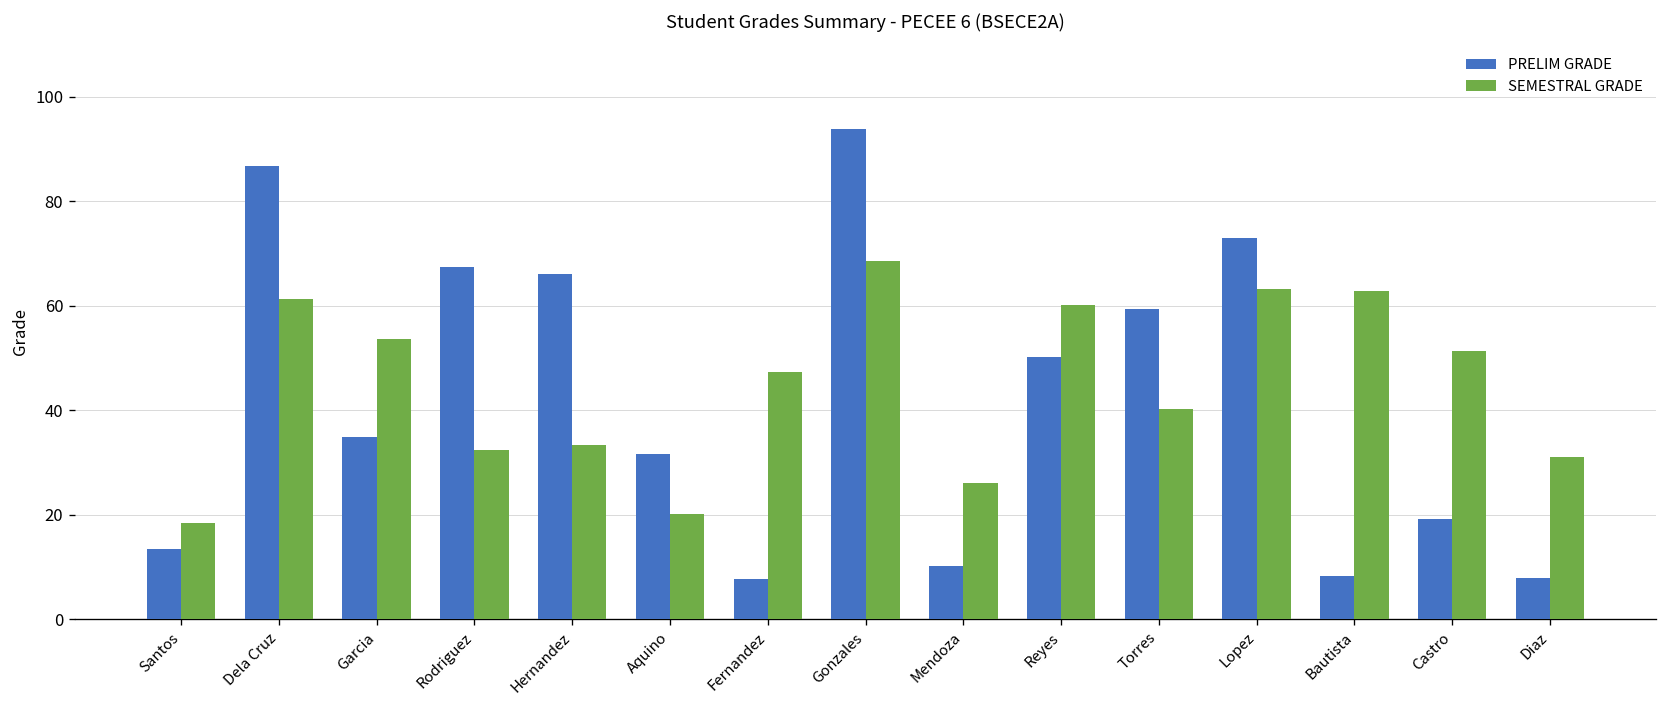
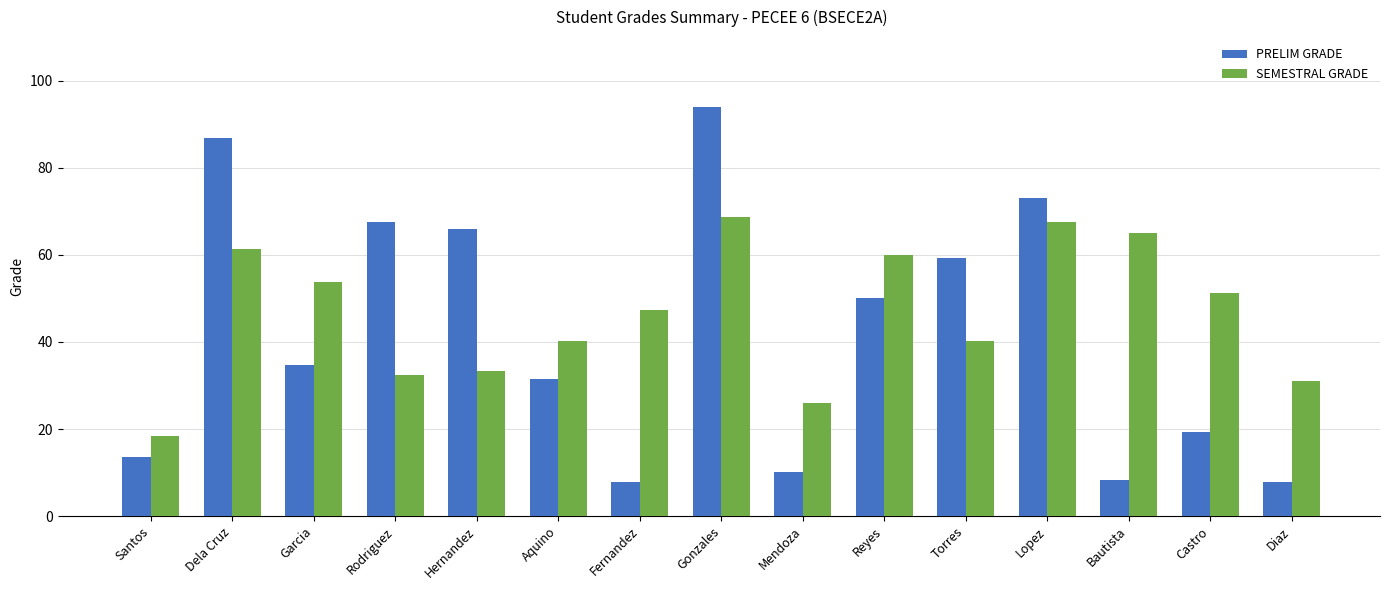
SEMESTRAL GRADE, Aquino: 20 -> 40
SEMESTRAL GRADE, Lopez: 63 -> 67
SEMESTRAL GRADE, Bautista: 63 -> 65
